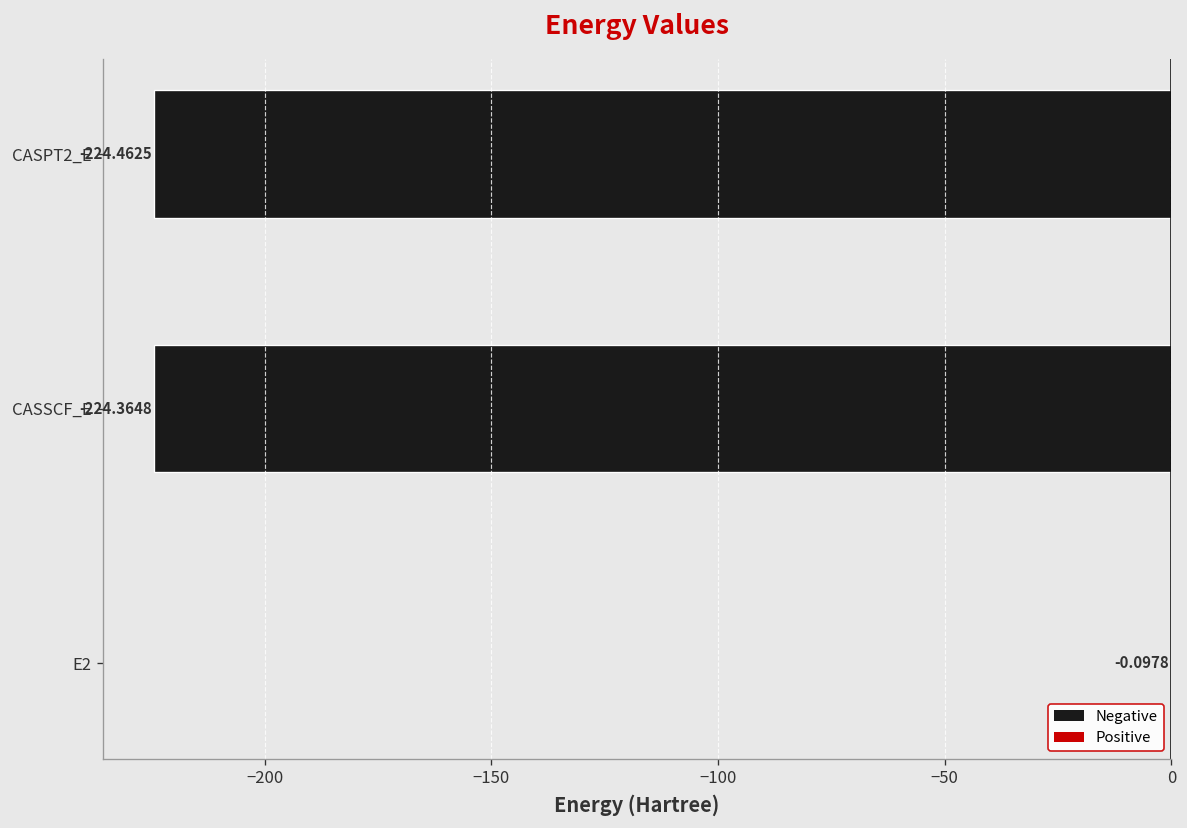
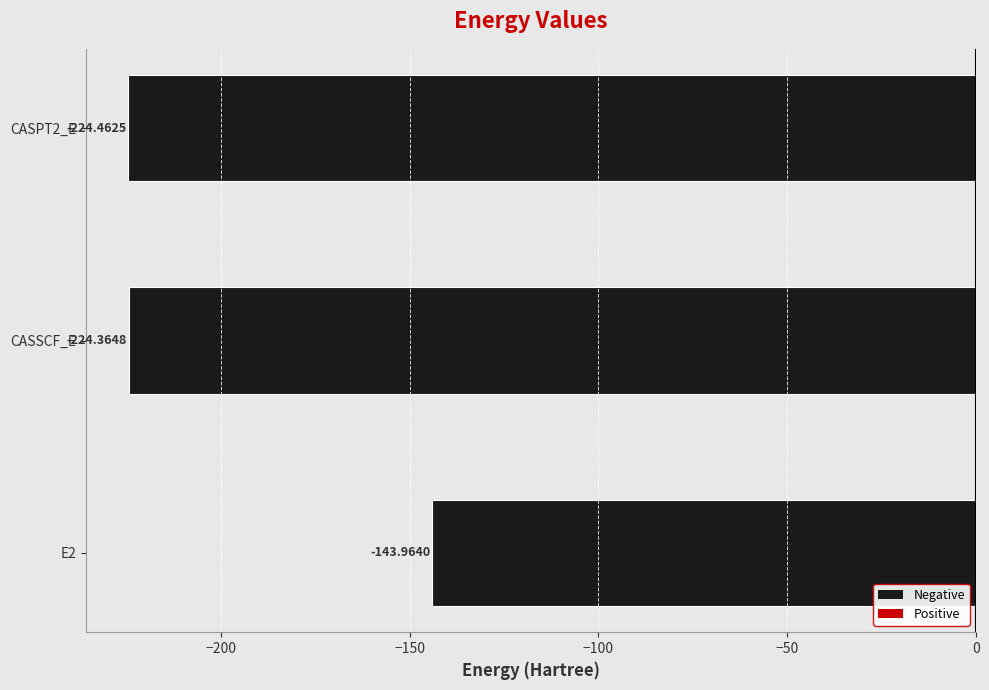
E2: -0.0978 -> -143.9640
